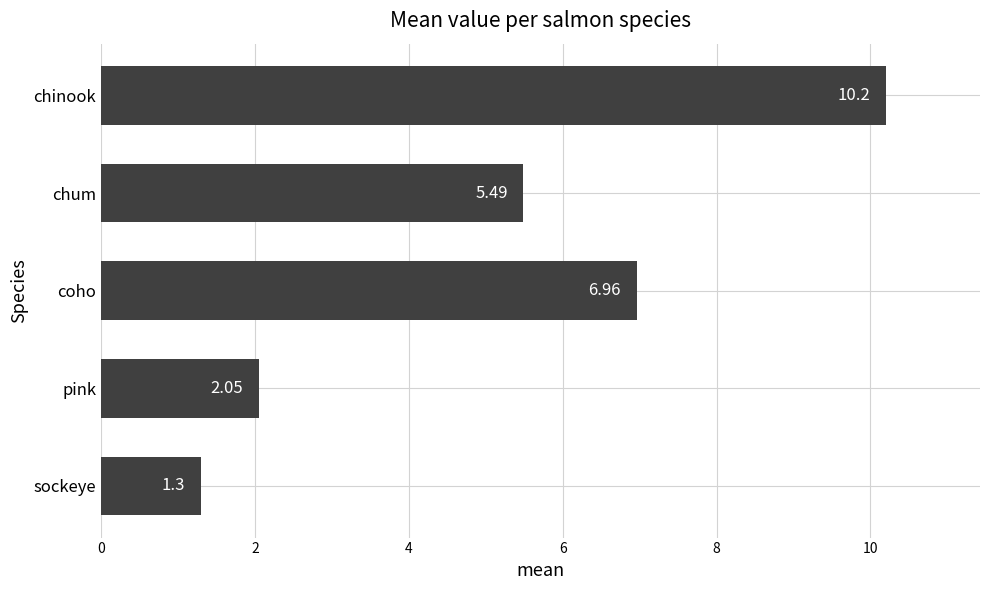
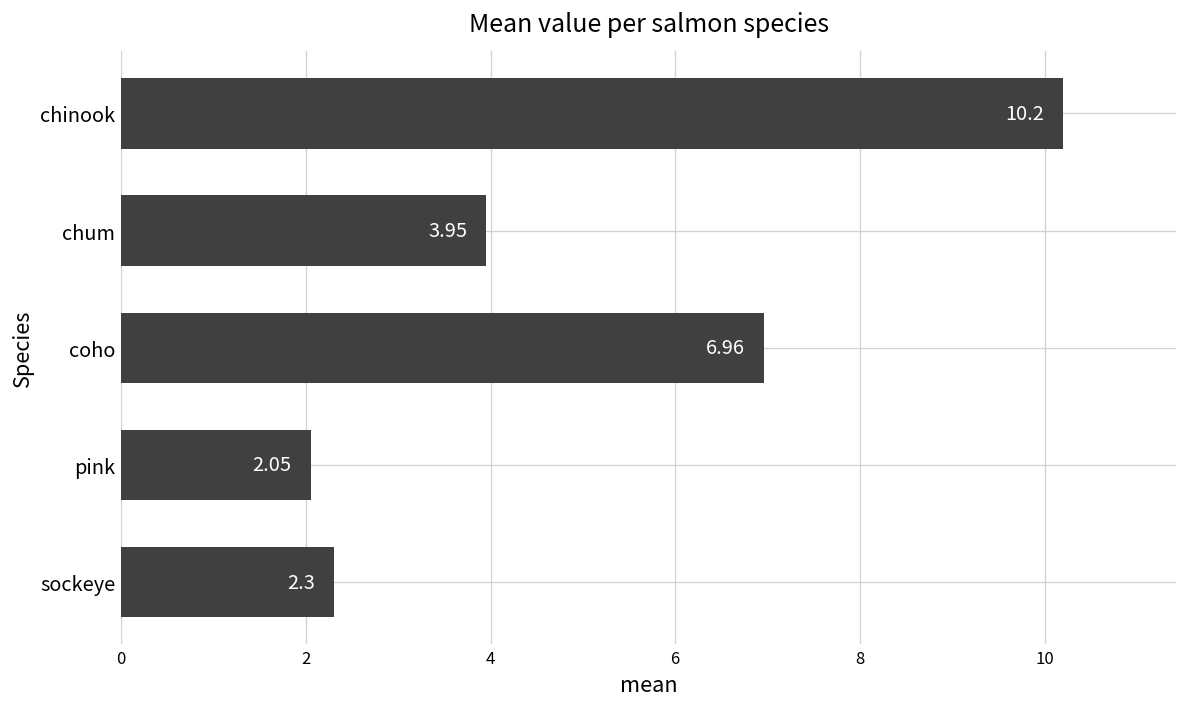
chum: 5.49 -> 3.95
sockeye: 1.3 -> 2.3
